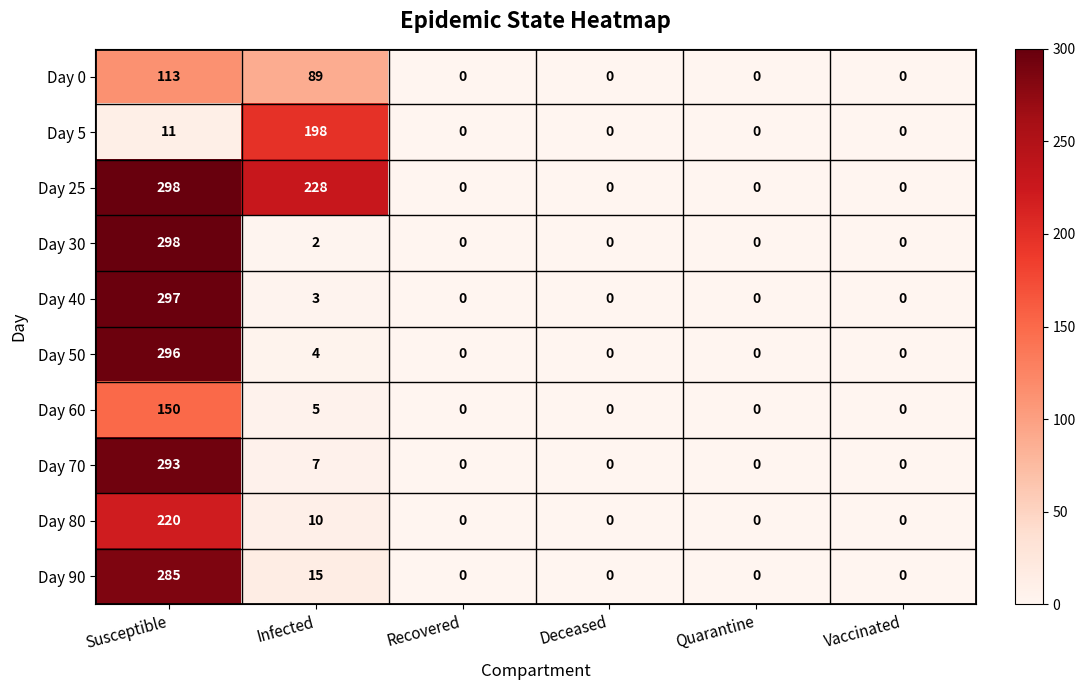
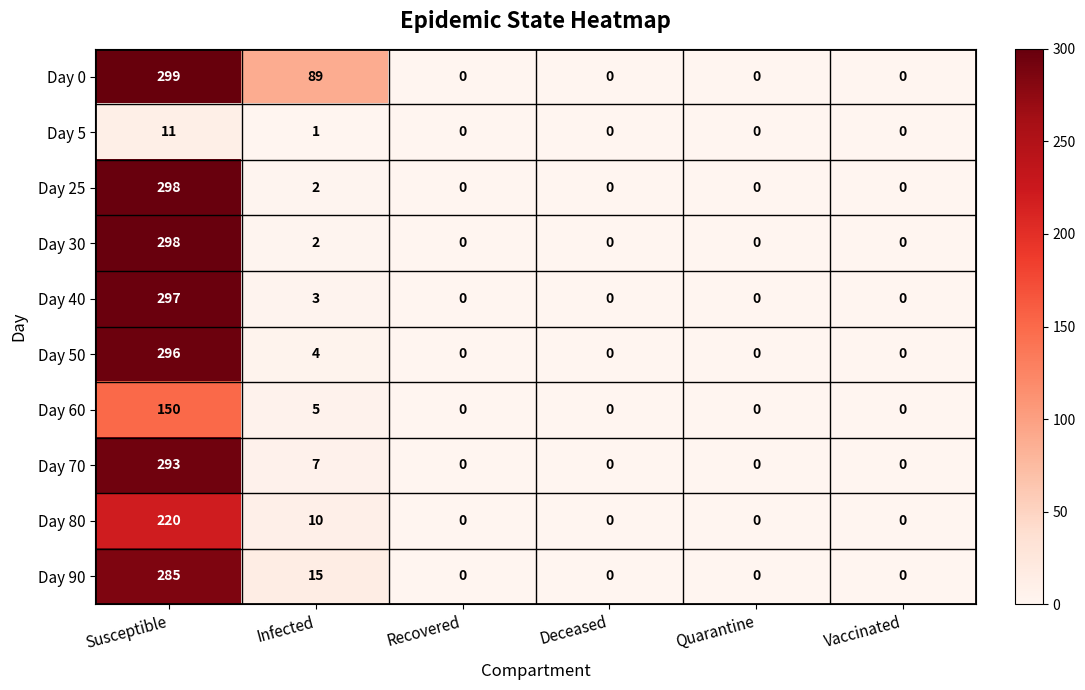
Day 0, Susceptible: 113 -> 299
Day 5, Infected: 198 -> 1
Day 25, Infected: 228 -> 2
